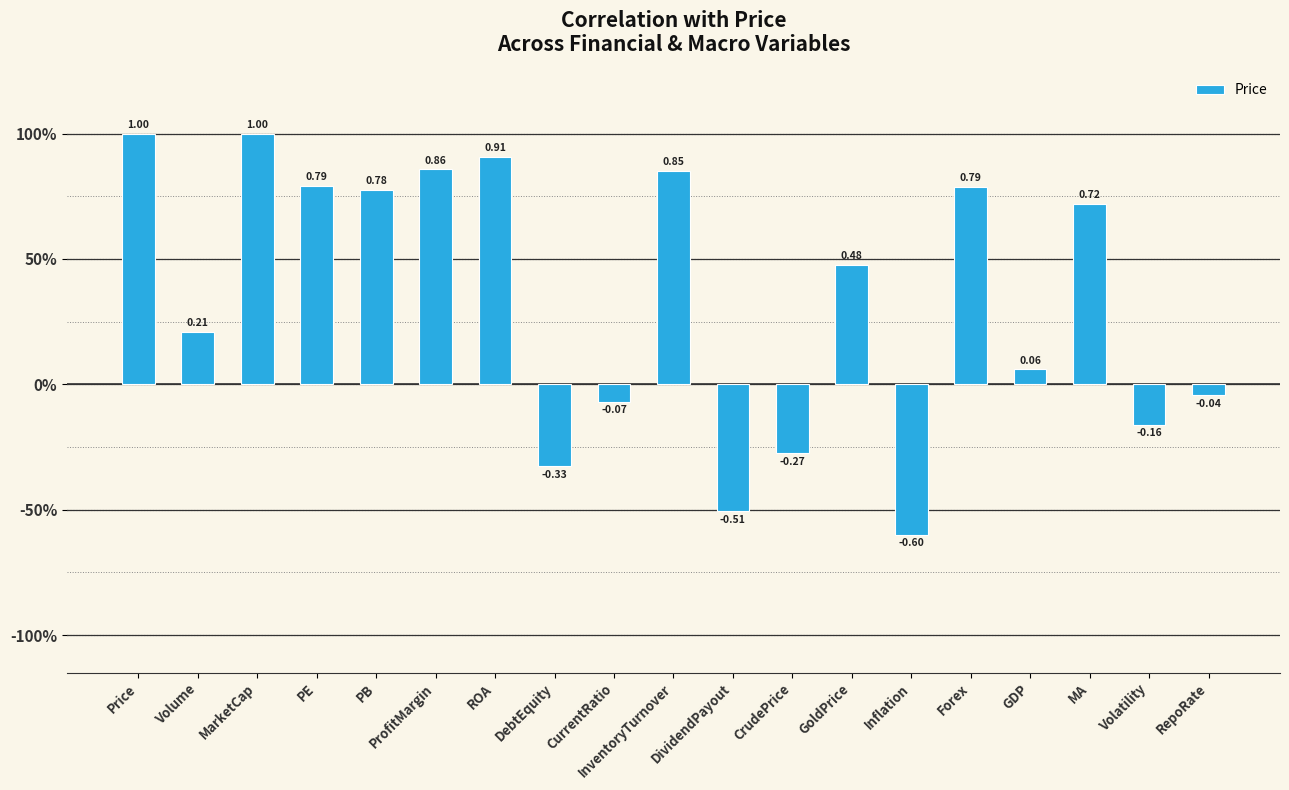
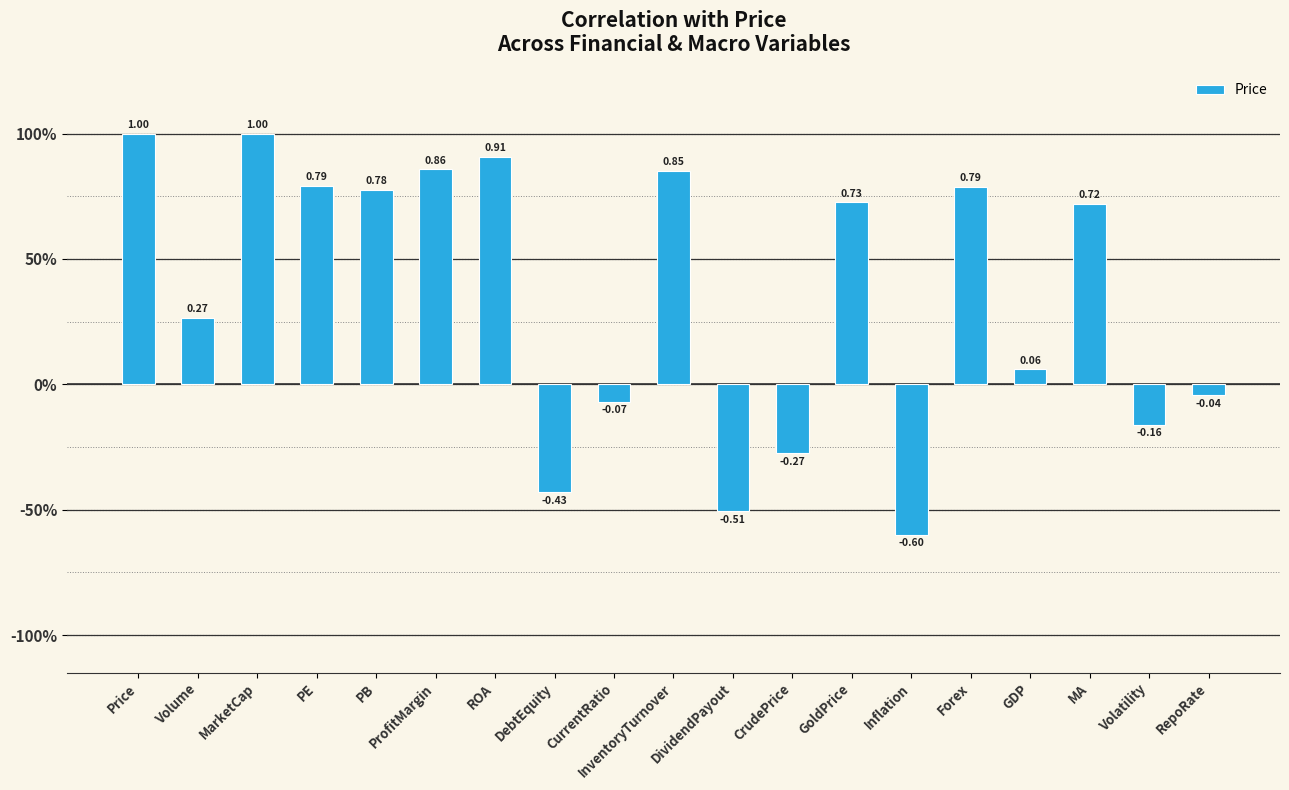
Volume: 0.21 -> 0.27
DebtEquity: -0.33 -> -0.43
GoldPrice: 0.48 -> 0.73
